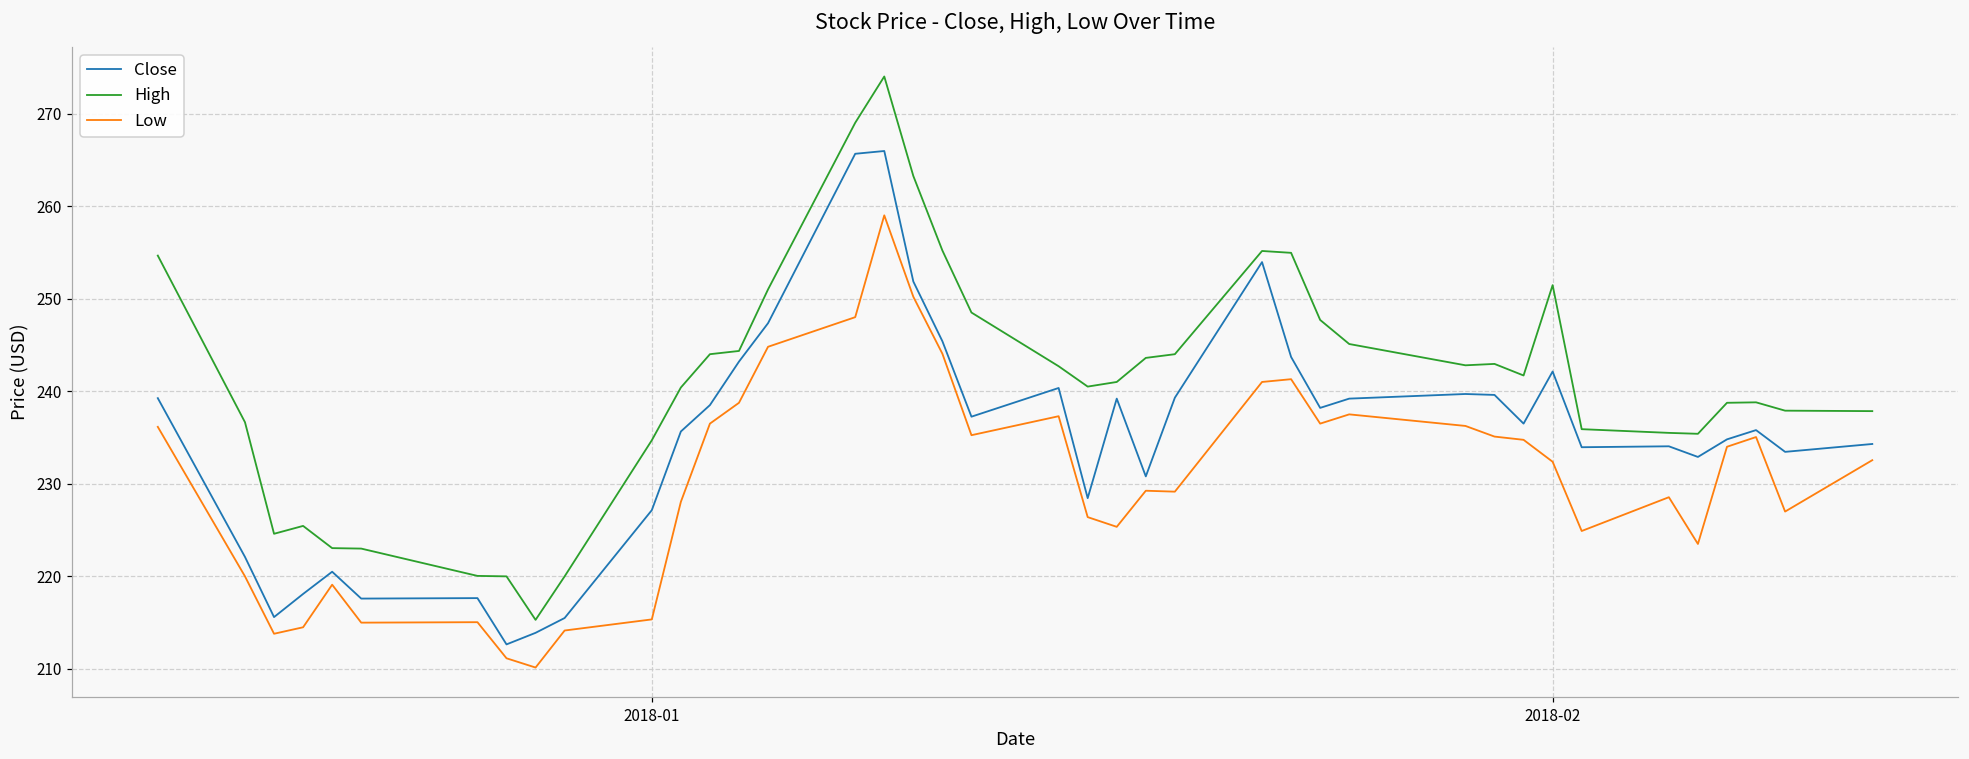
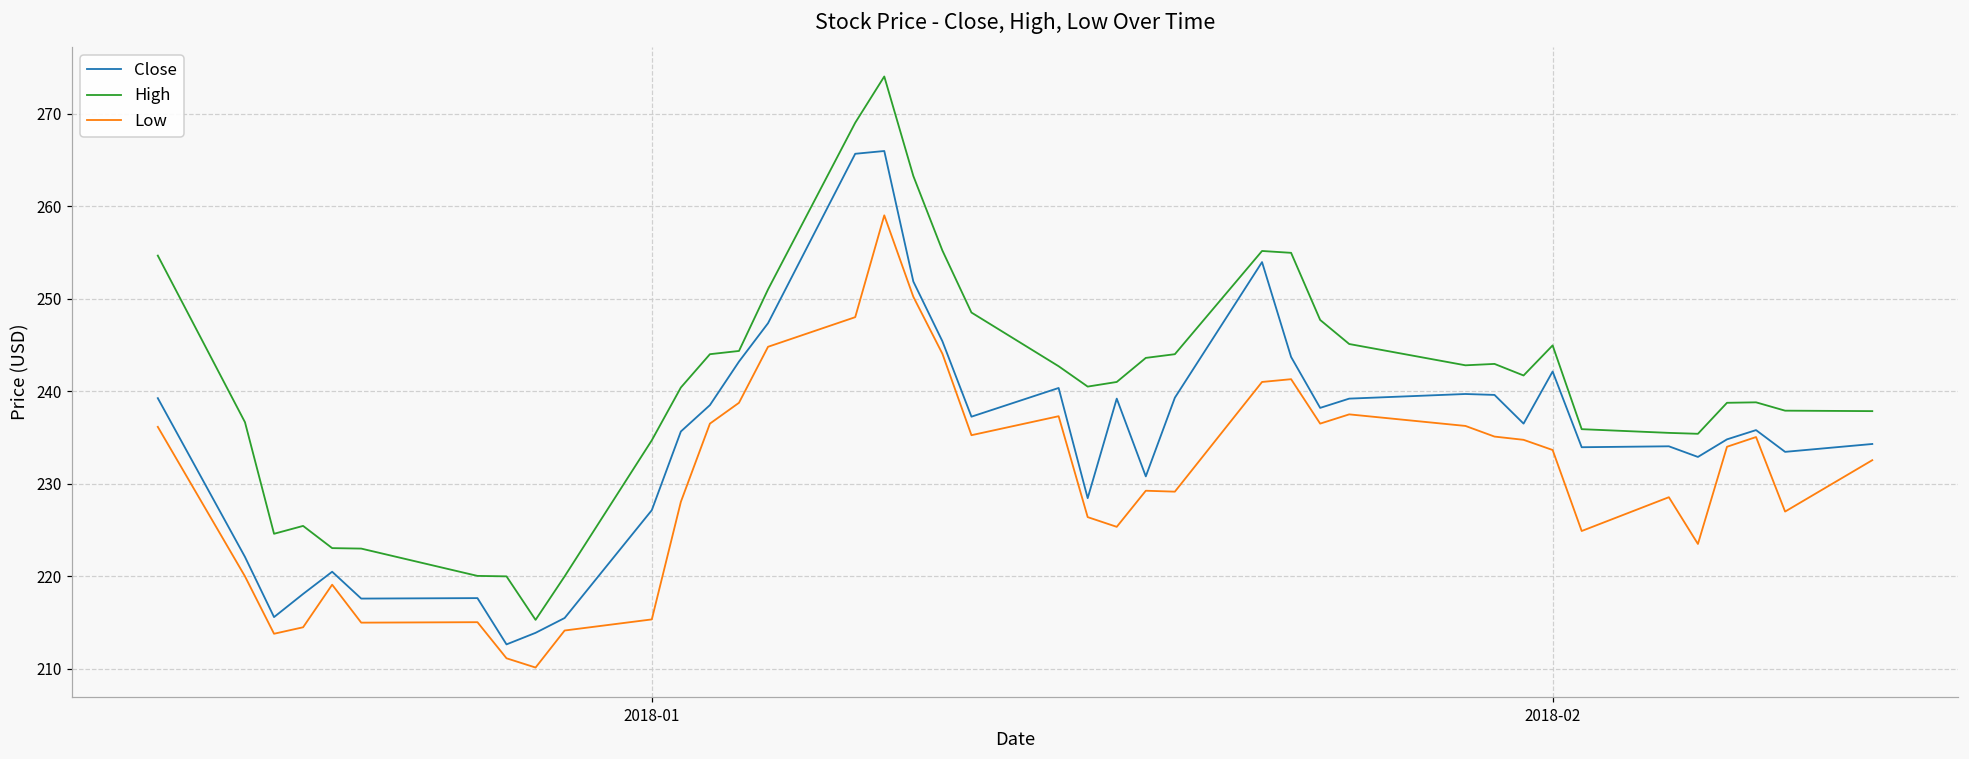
High, 2018-02: 251 -> 245
Low, 2018-02: 232 -> 234
